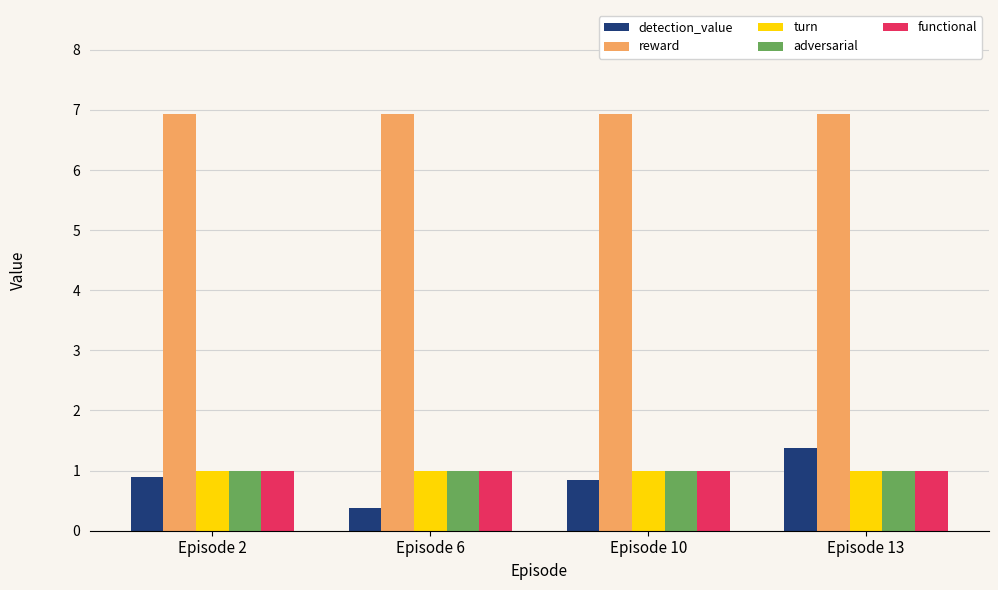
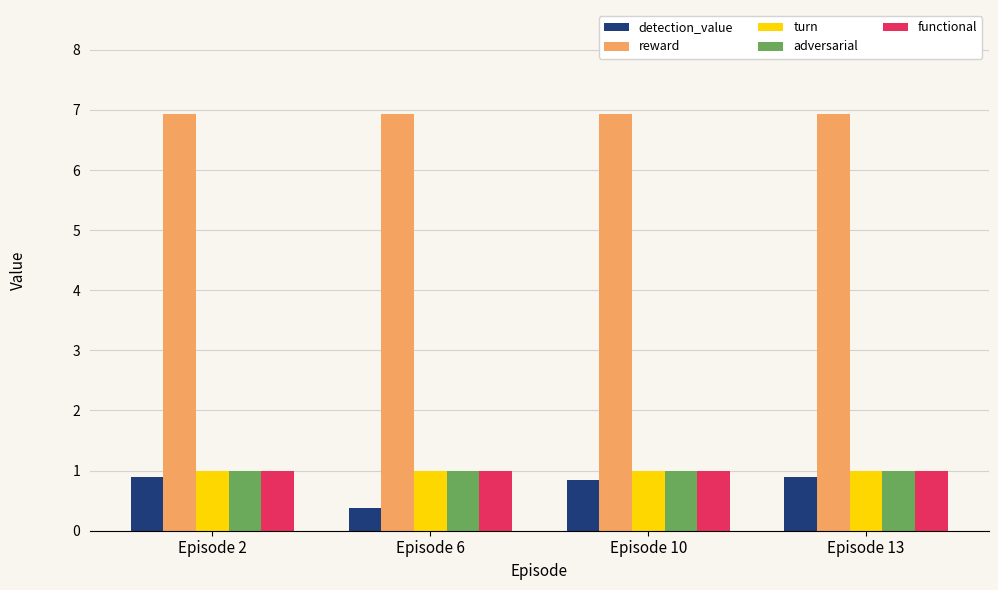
detection_value, Episode 13: 1.4 -> 0.9
